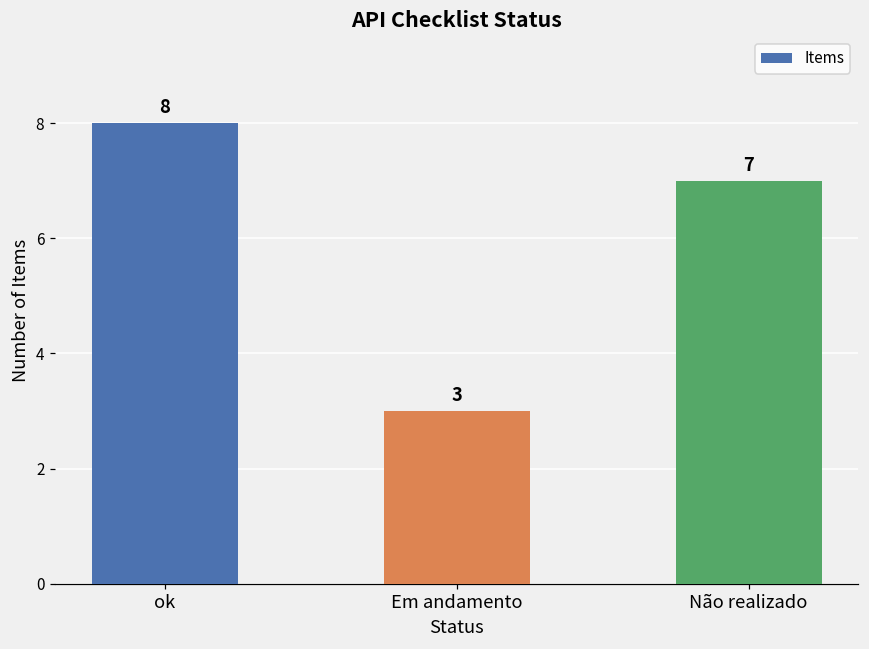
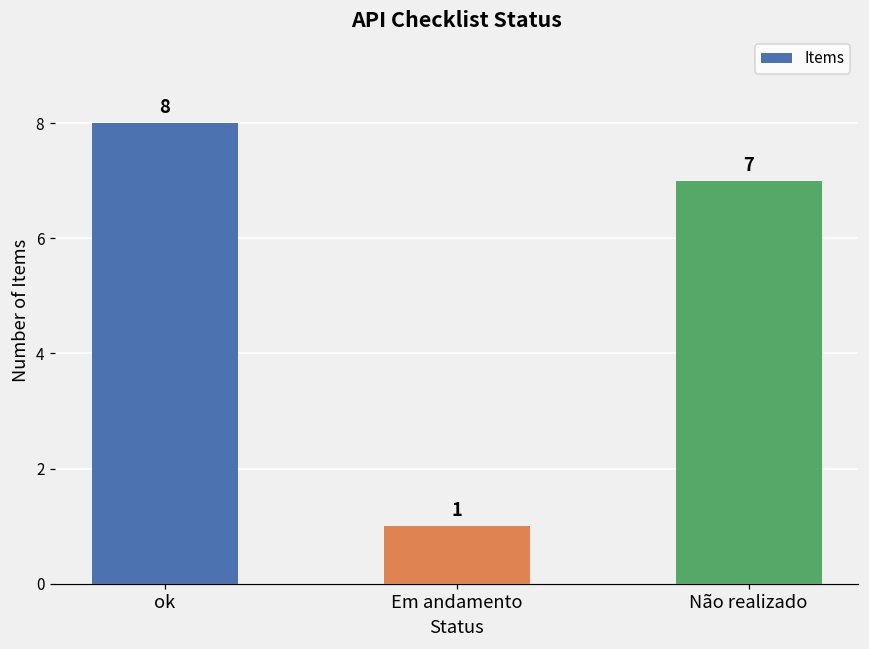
Em andamento: 3 -> 1
